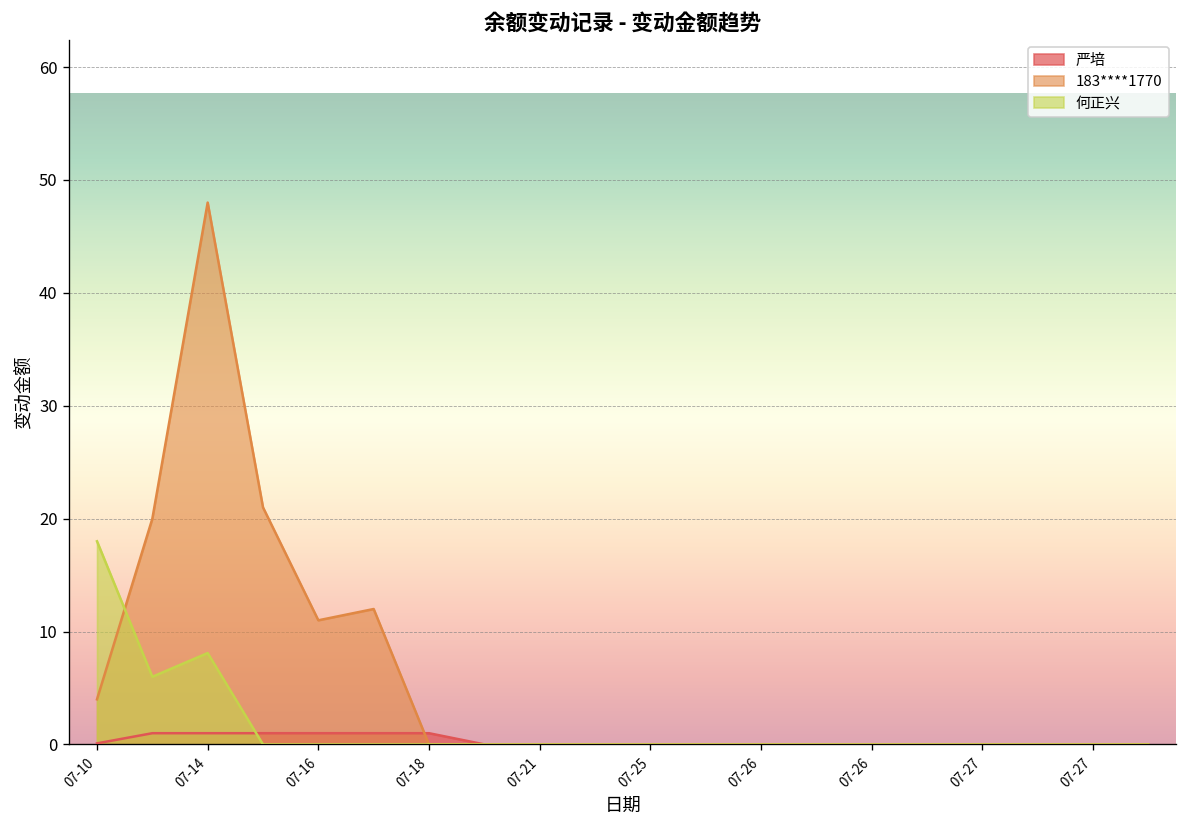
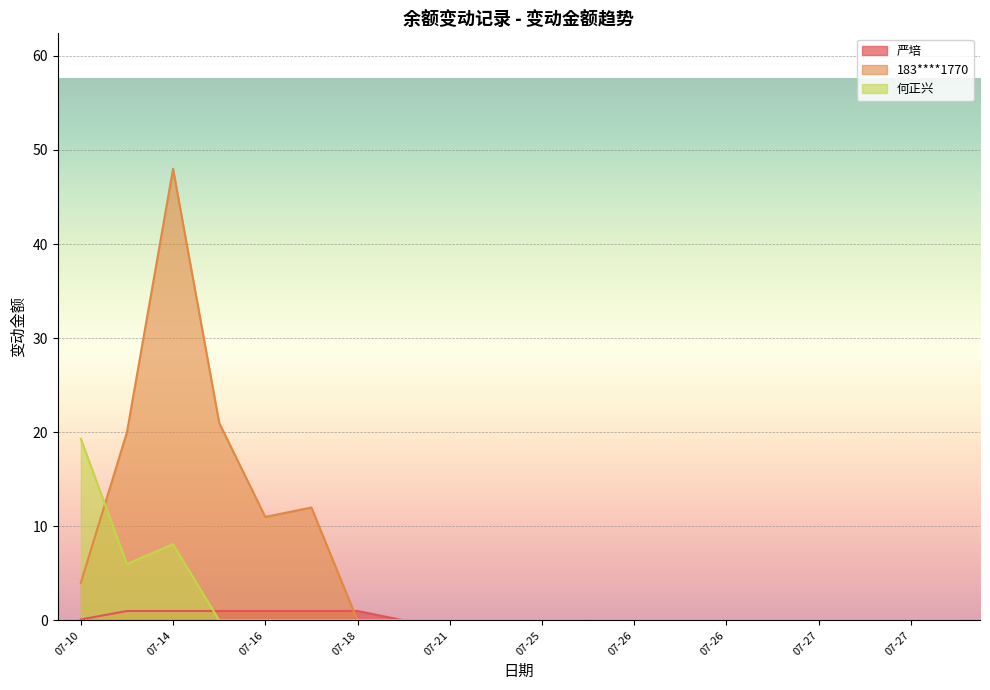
何正兴, 07-10: 18 -> 19
